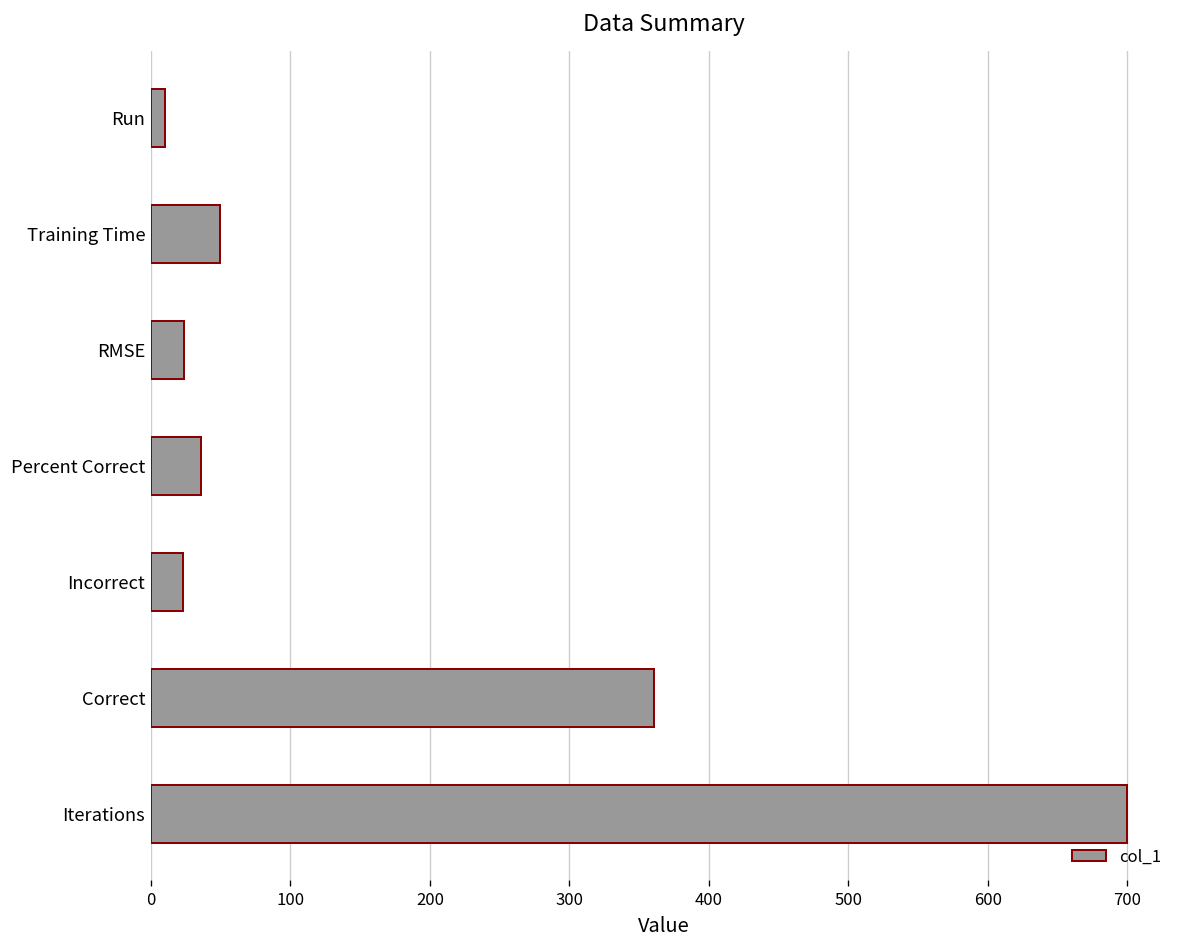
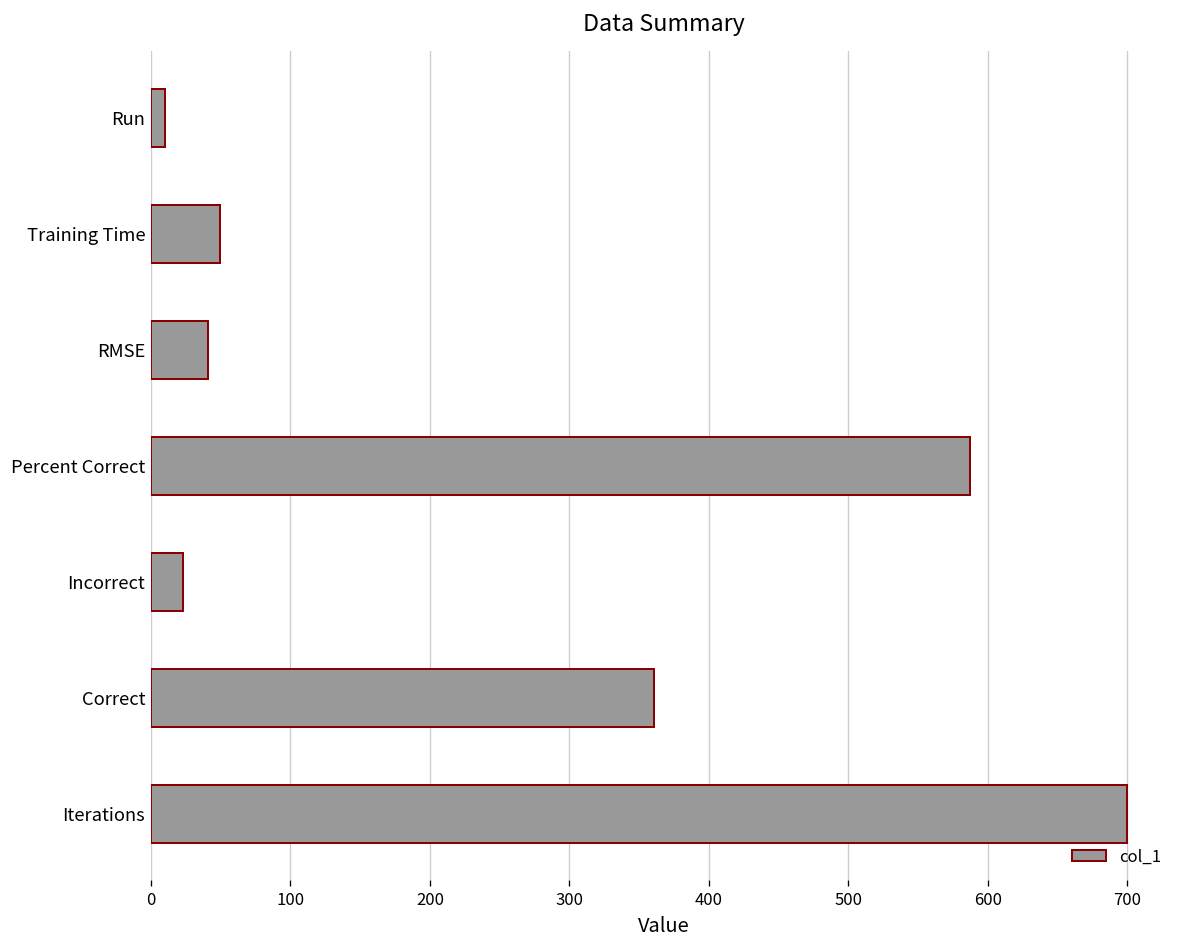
RMSE: 23 -> 41
Percent Correct: 36 -> 587
